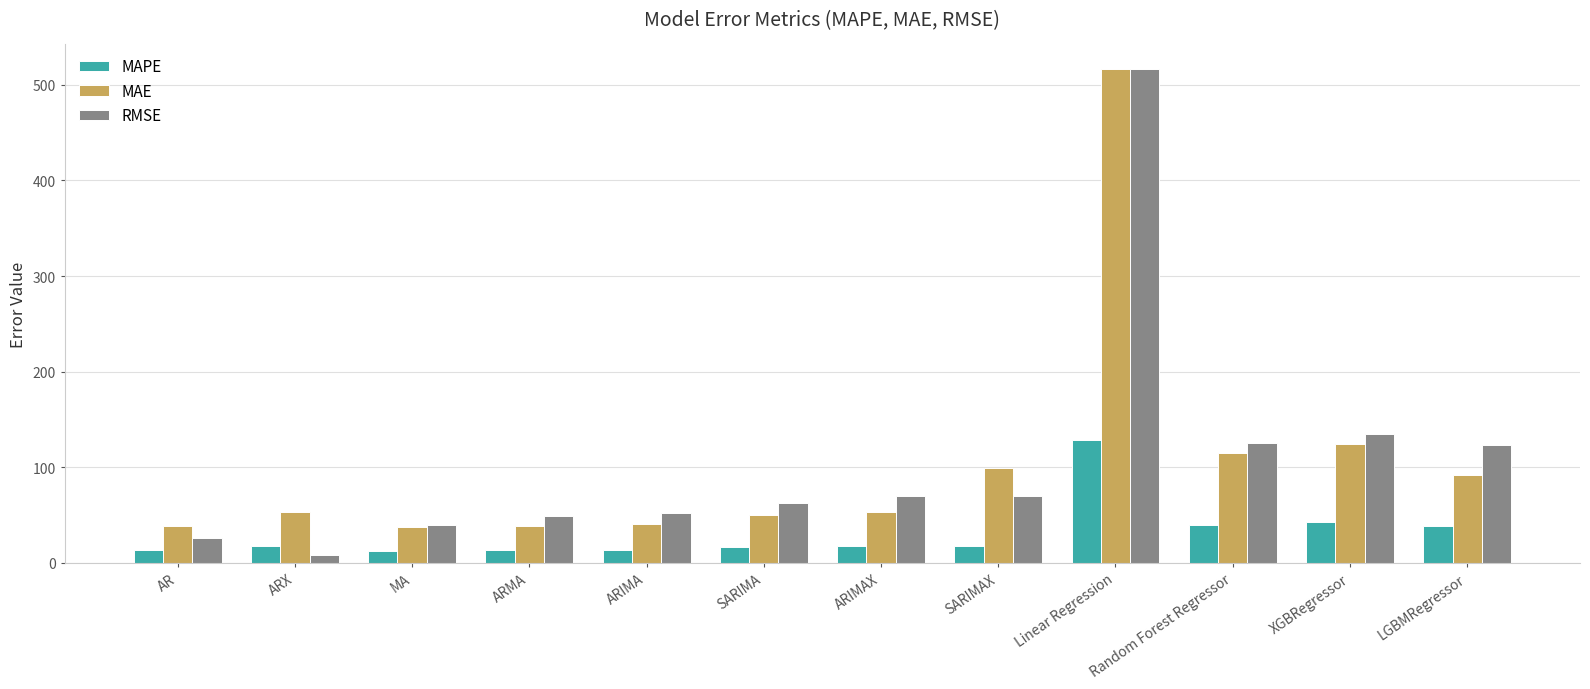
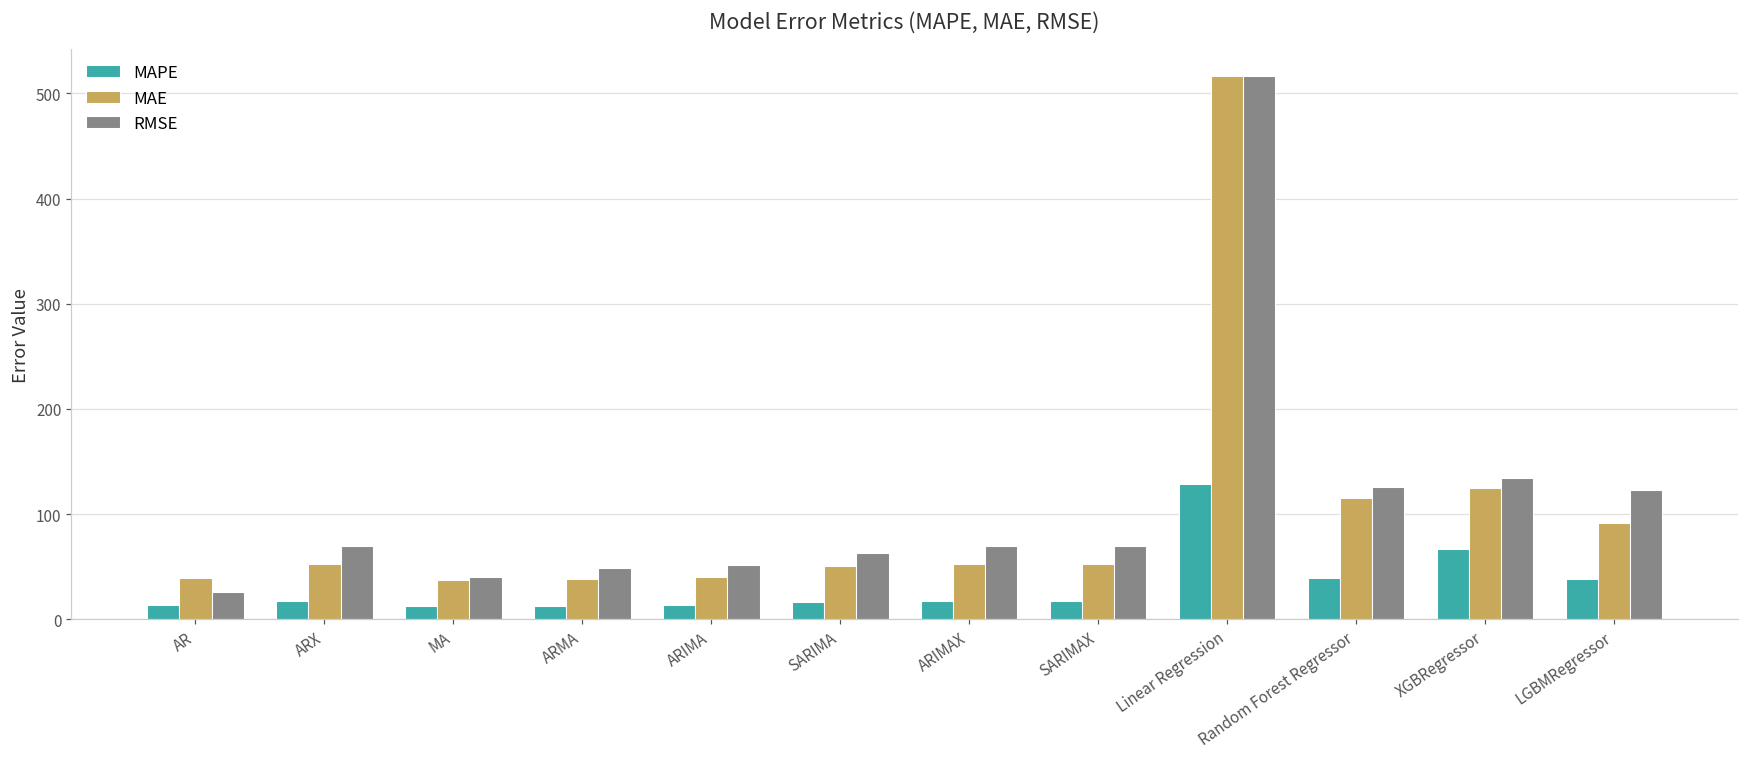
RMSE, ARX: 10 -> 70
MAE, SARIMAX: 100 -> 50
MAPE, XGBRegressor: 40 -> 70
